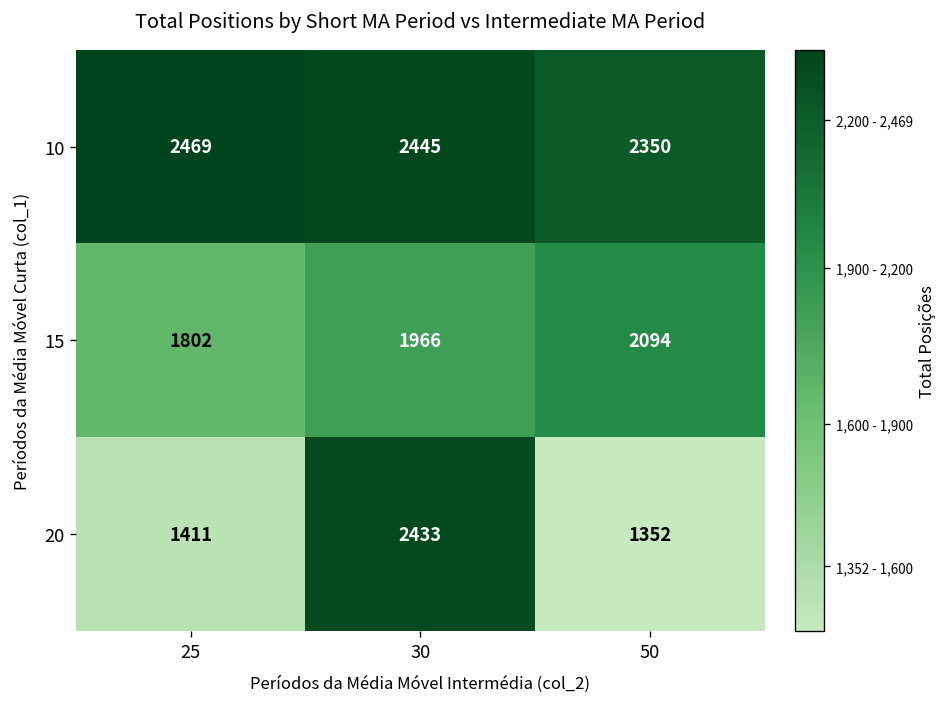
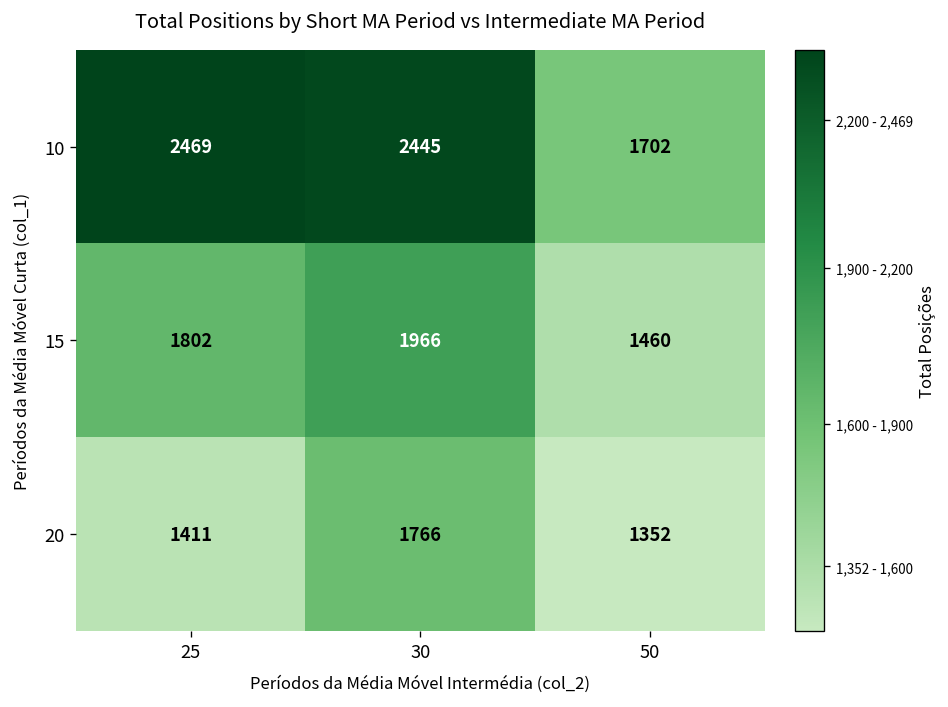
10, 50: 2350 -> 1702
15, 50: 2094 -> 1460
20, 30: 2433 -> 1766
